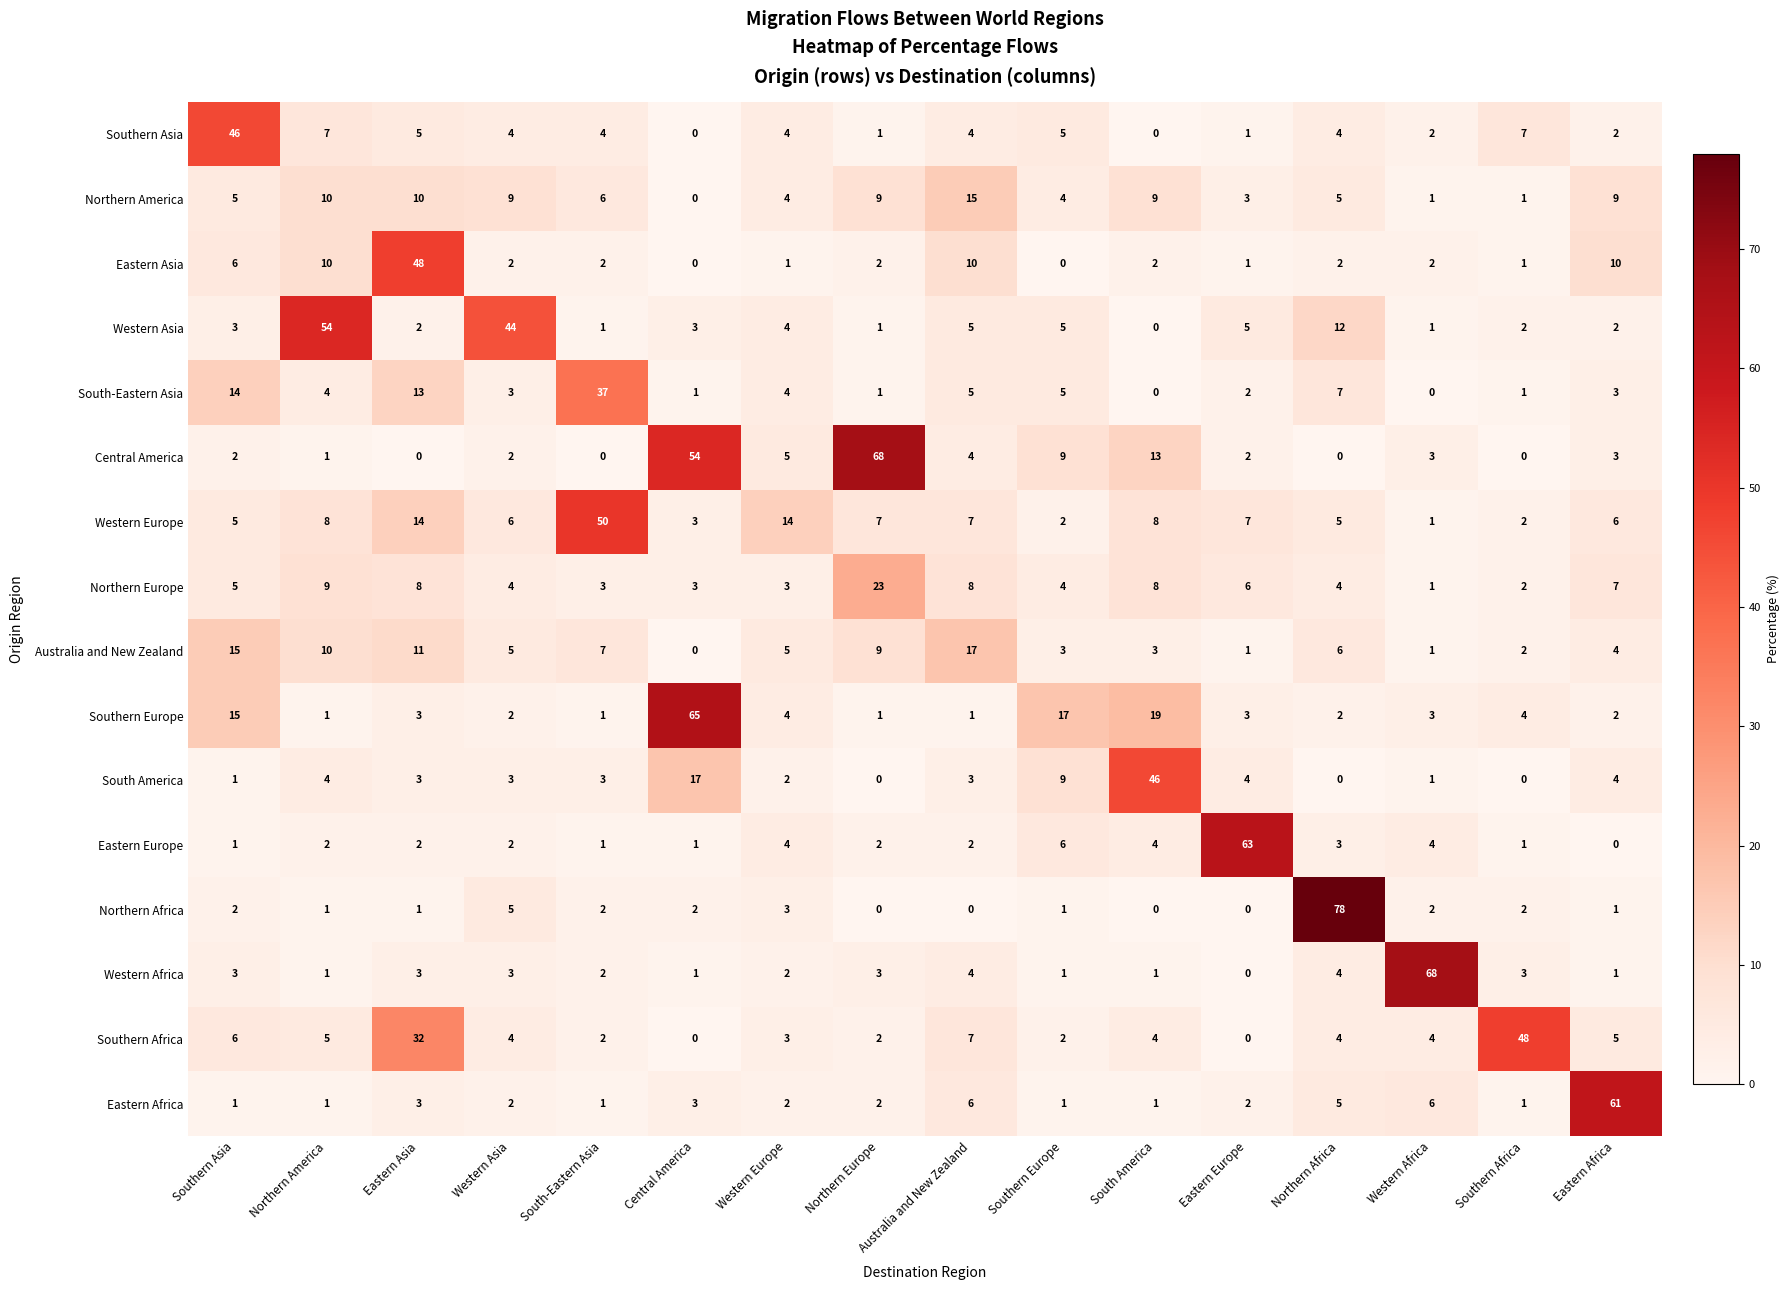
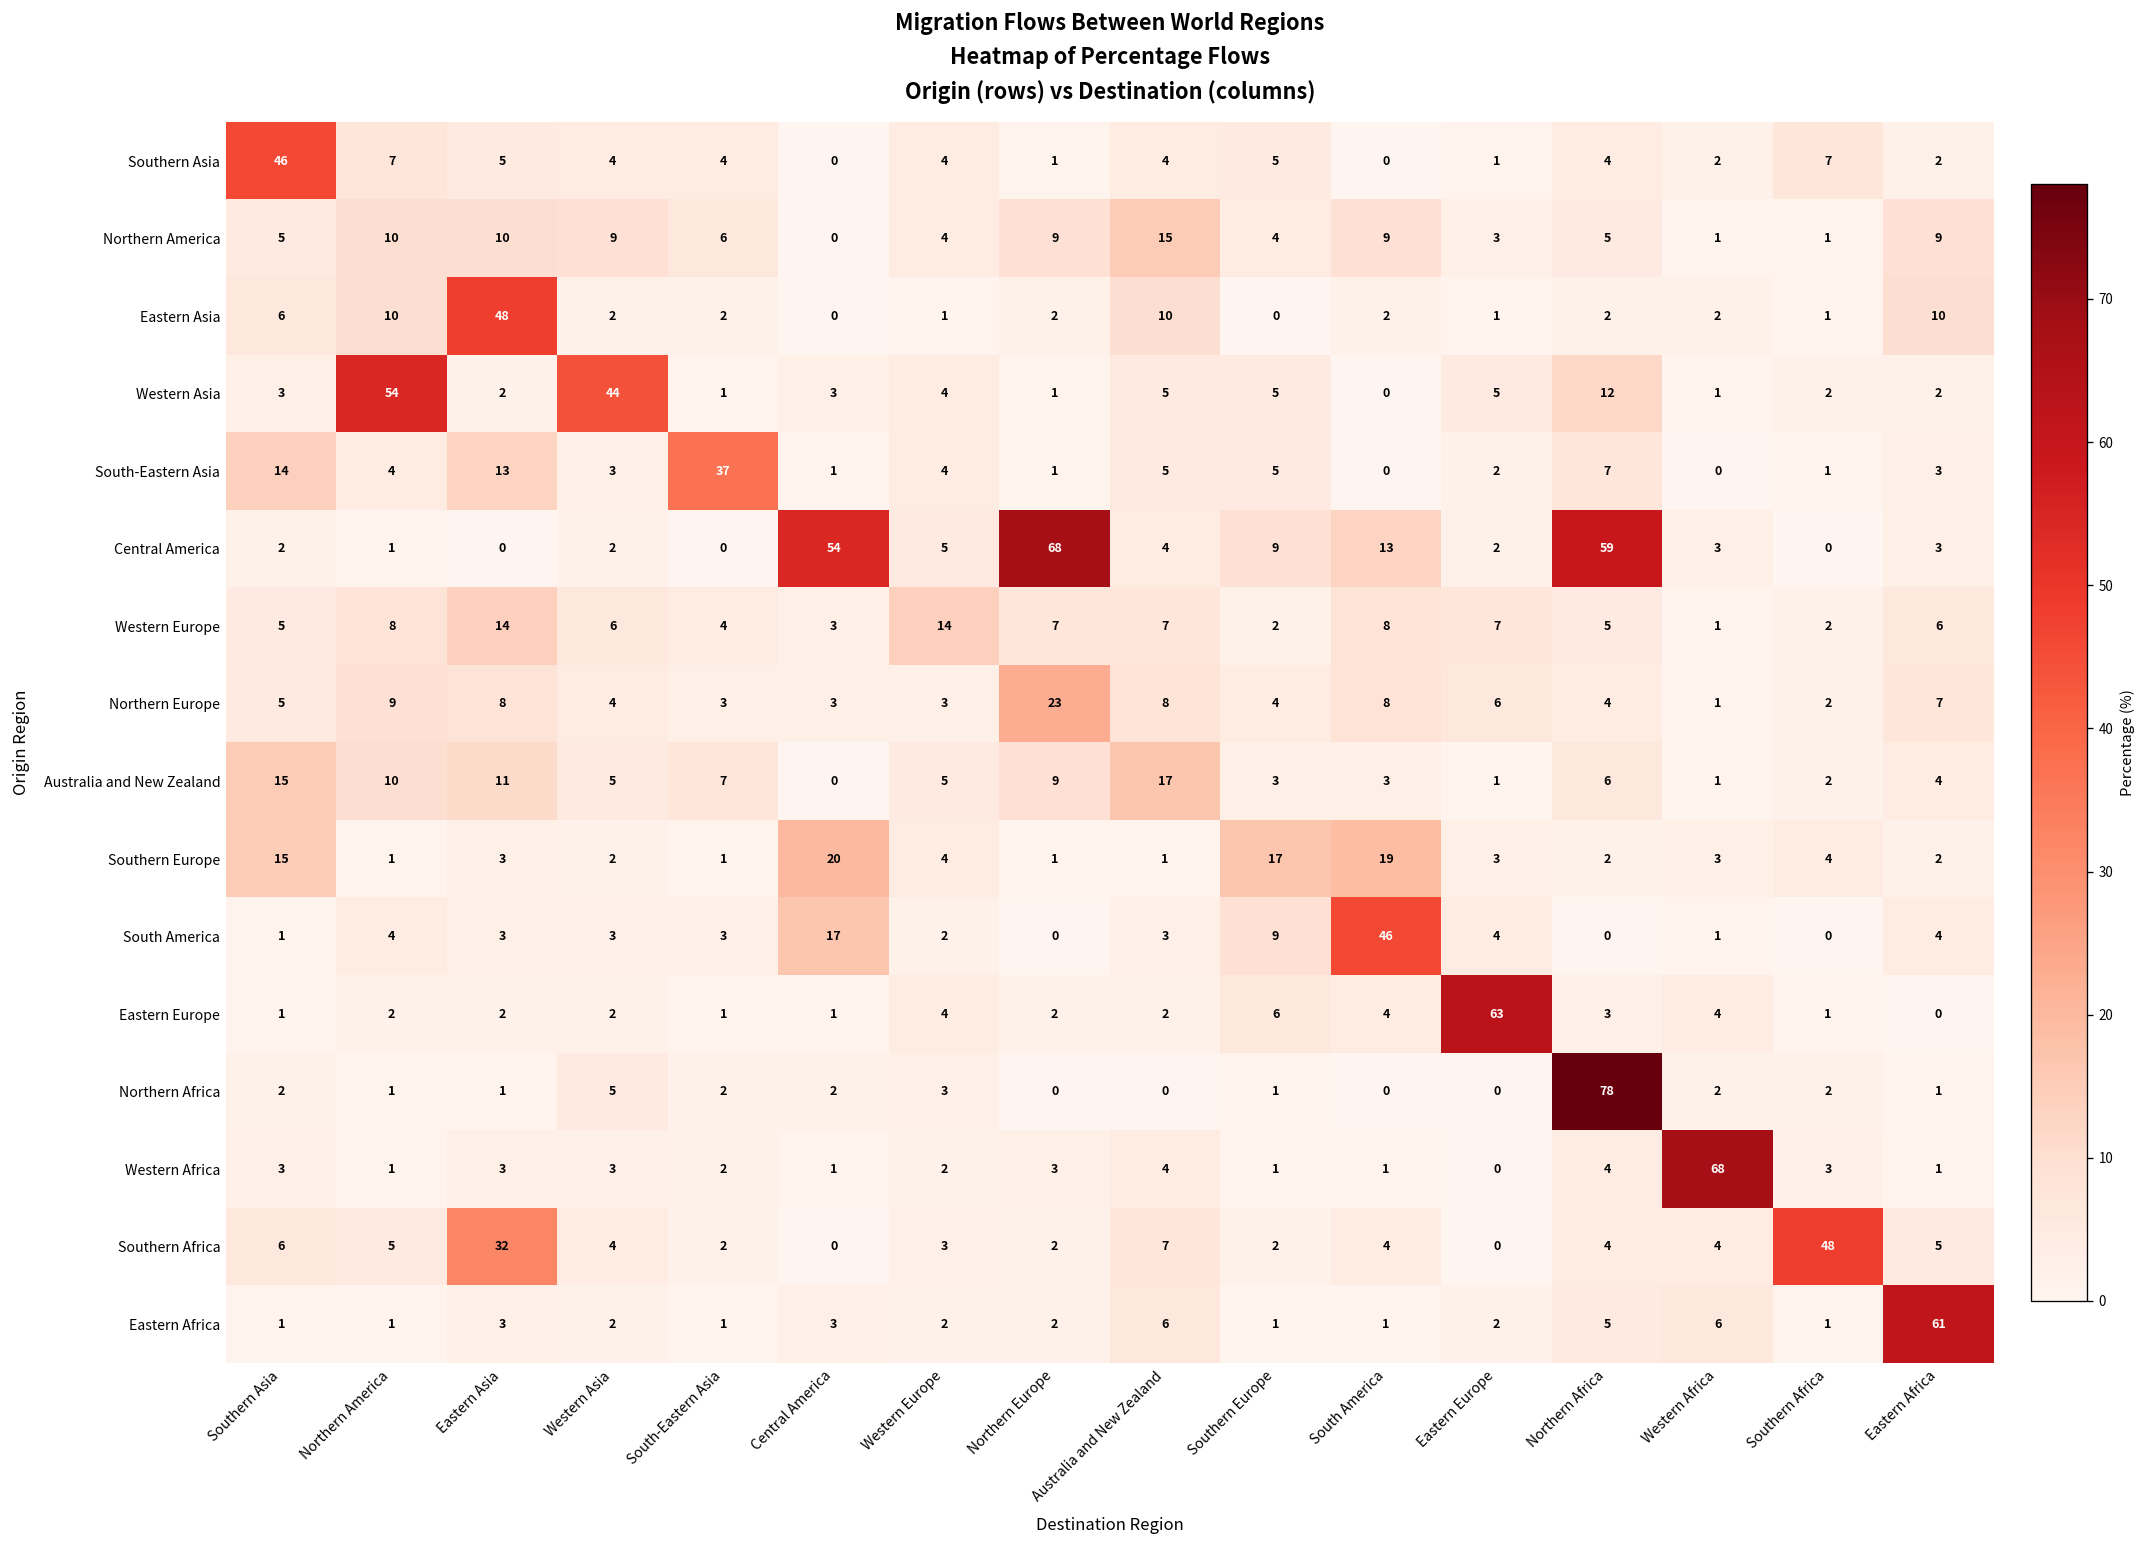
Central America, Northern Africa: 0 -> 59
Western Europe, South-Eastern Asia: 50 -> 4
Southern Europe, Central America: 65 -> 20
